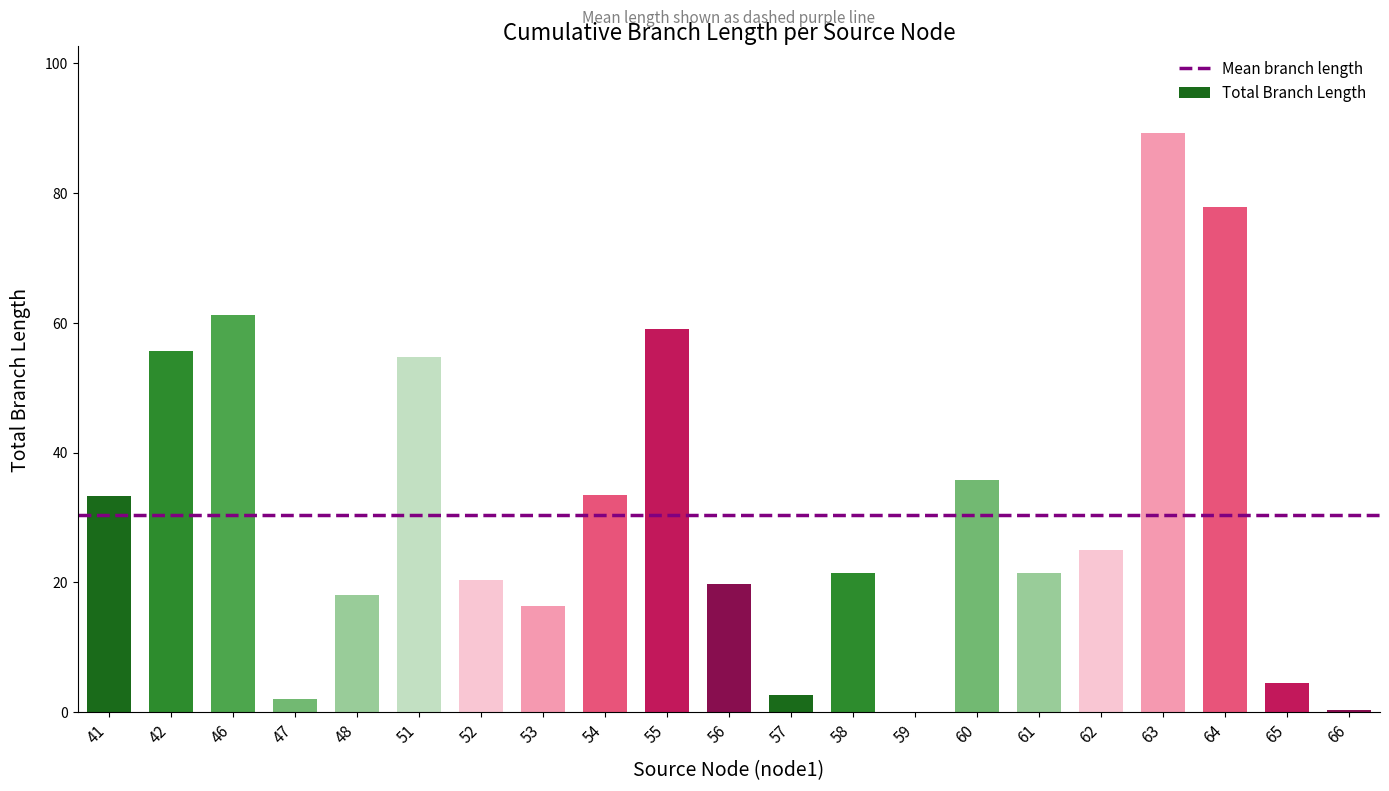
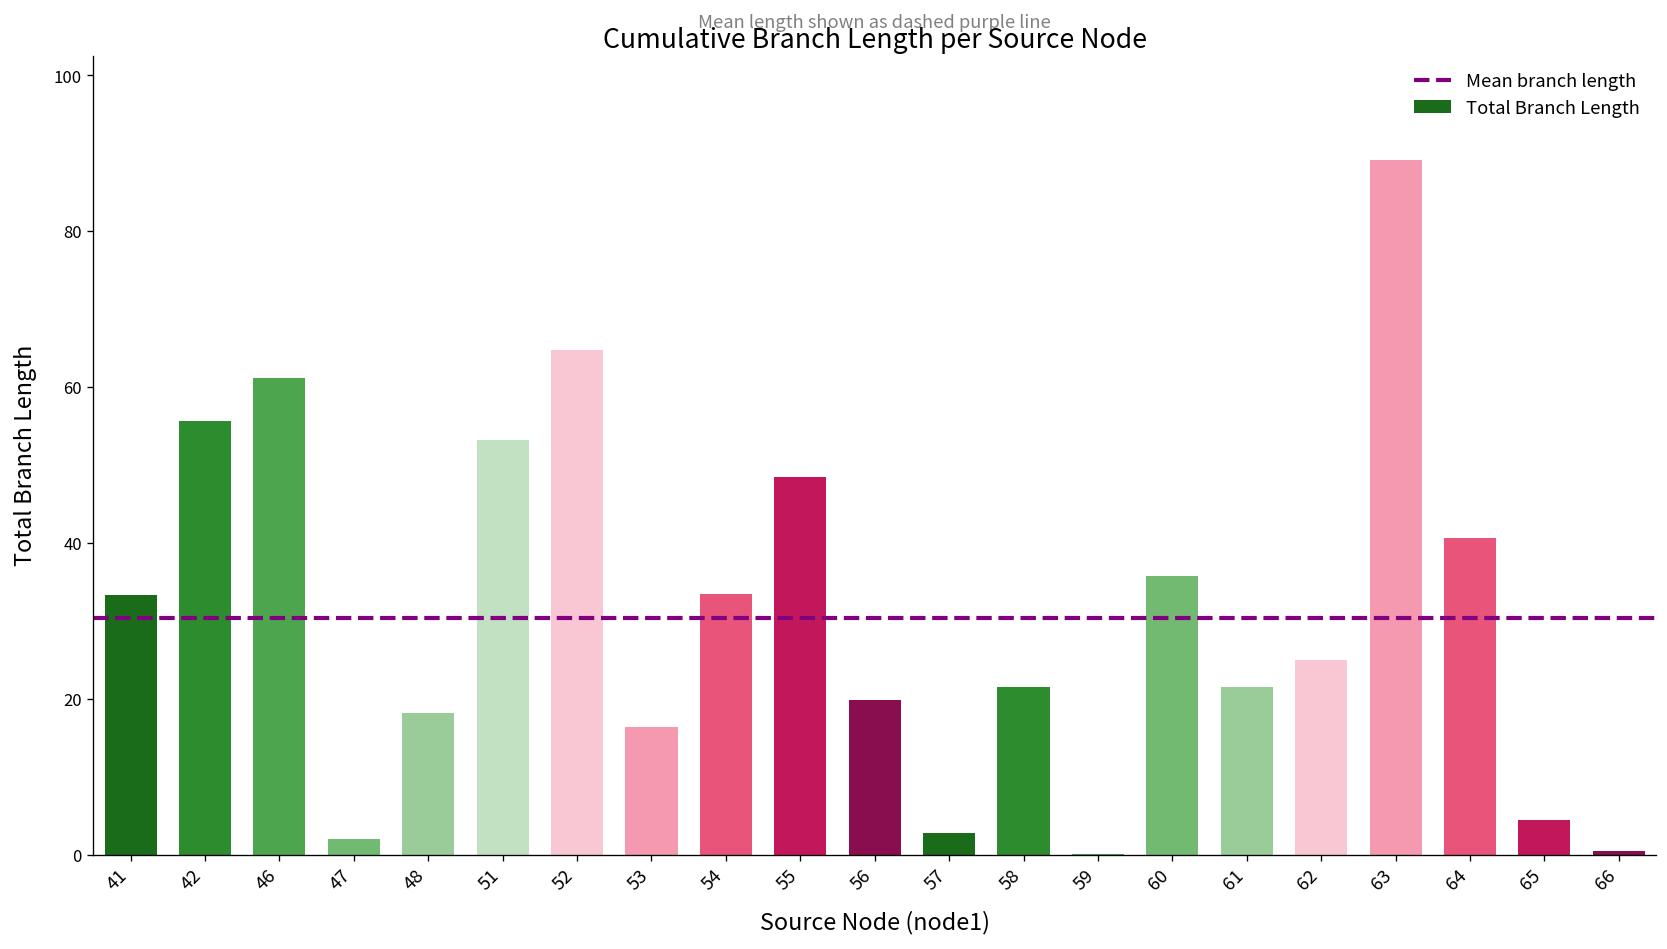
51: 55 -> 53
52: 20 -> 65
55: 59 -> 48
64: 78 -> 41
